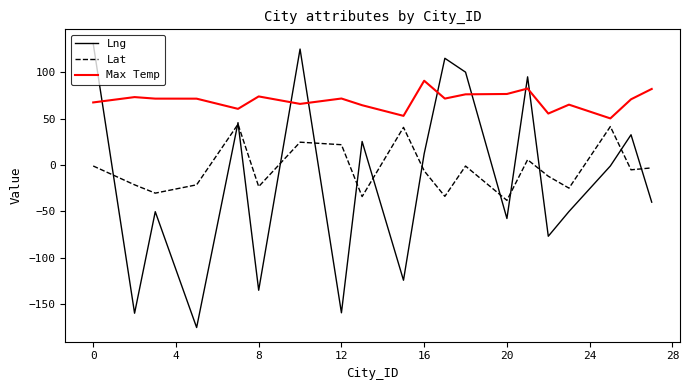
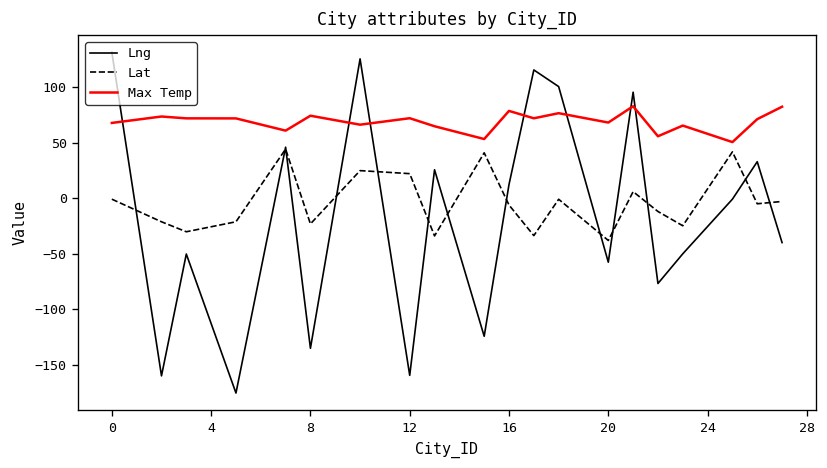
Max Temp, 16: 90 -> 80
Max Temp, 20: 80 -> 70
